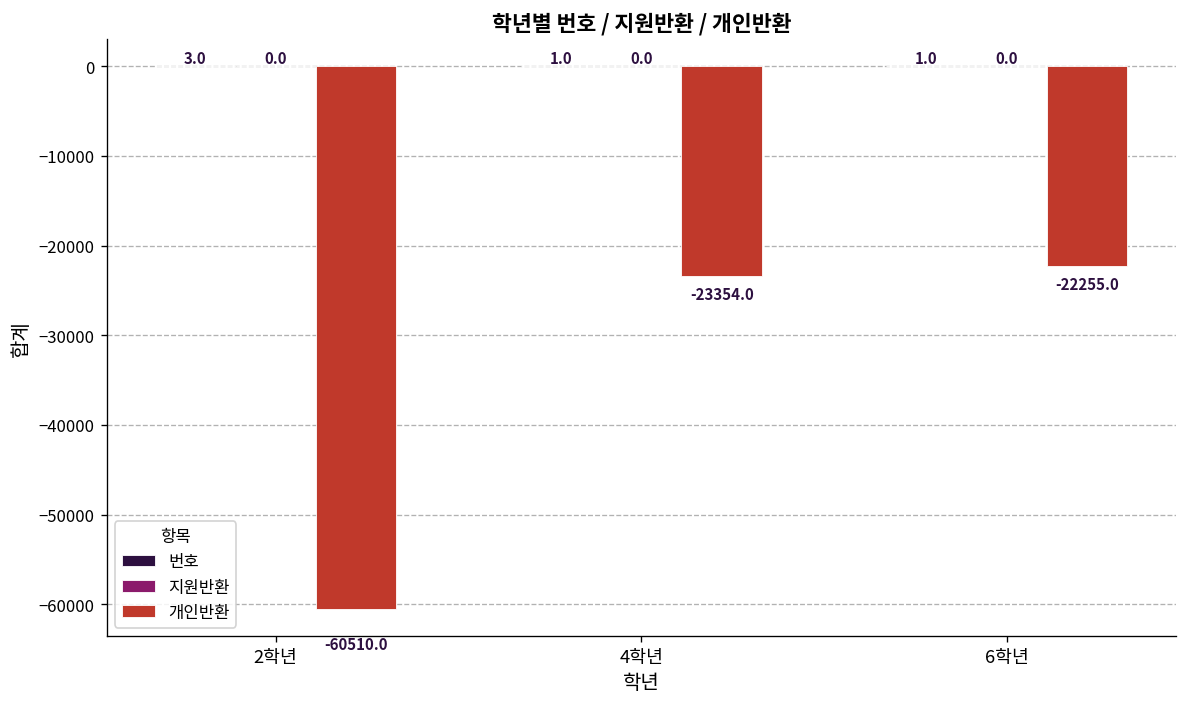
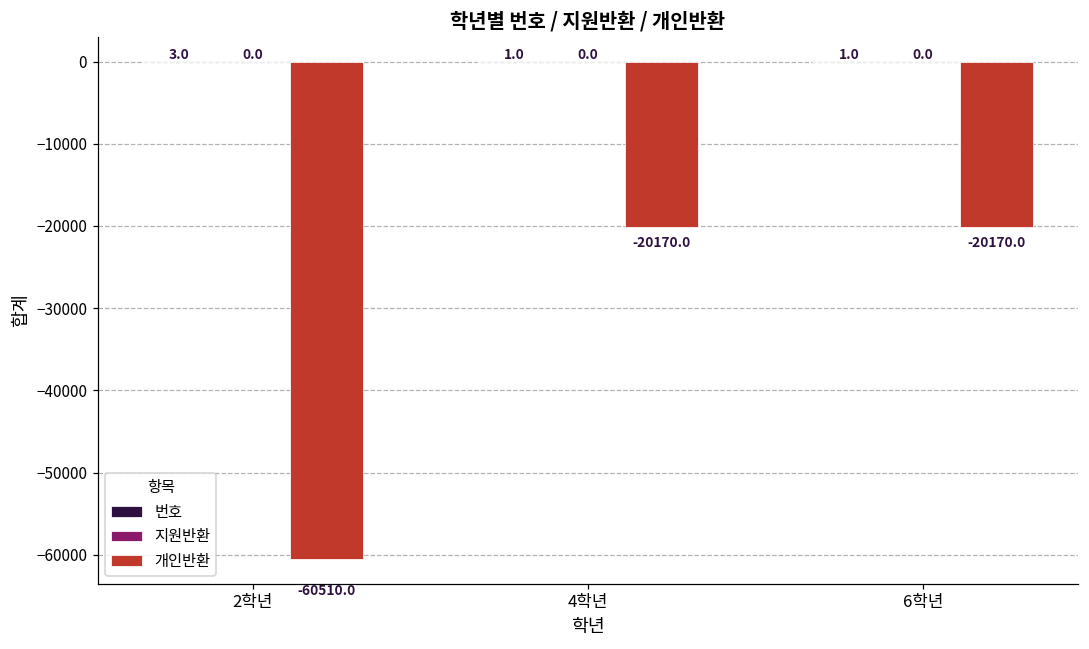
개인반환, 4학년: -23354.0 -> -20170.0
개인반환, 6학년: -22255.0 -> -20170.0
